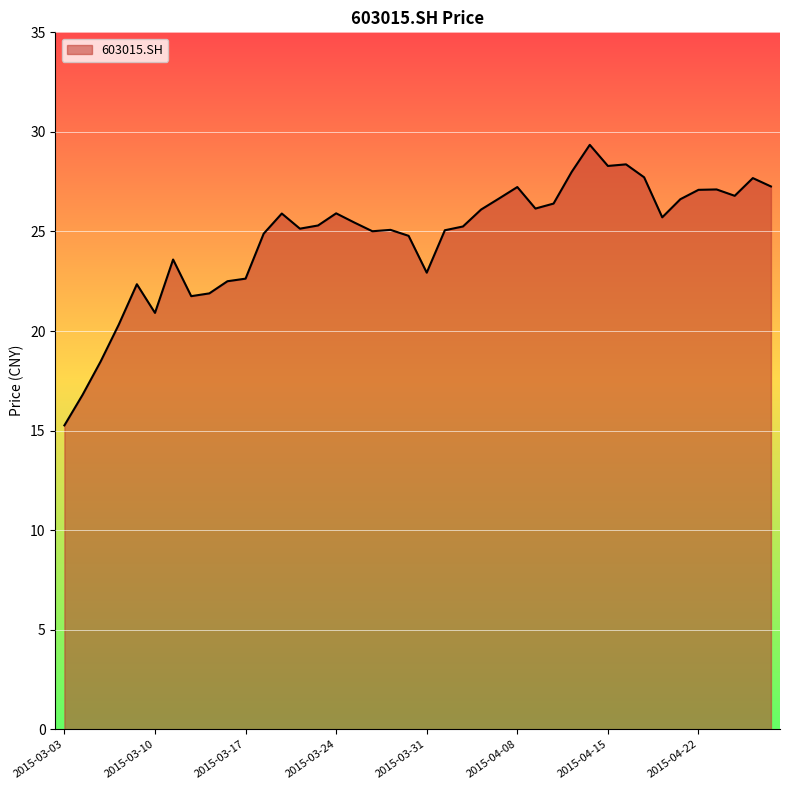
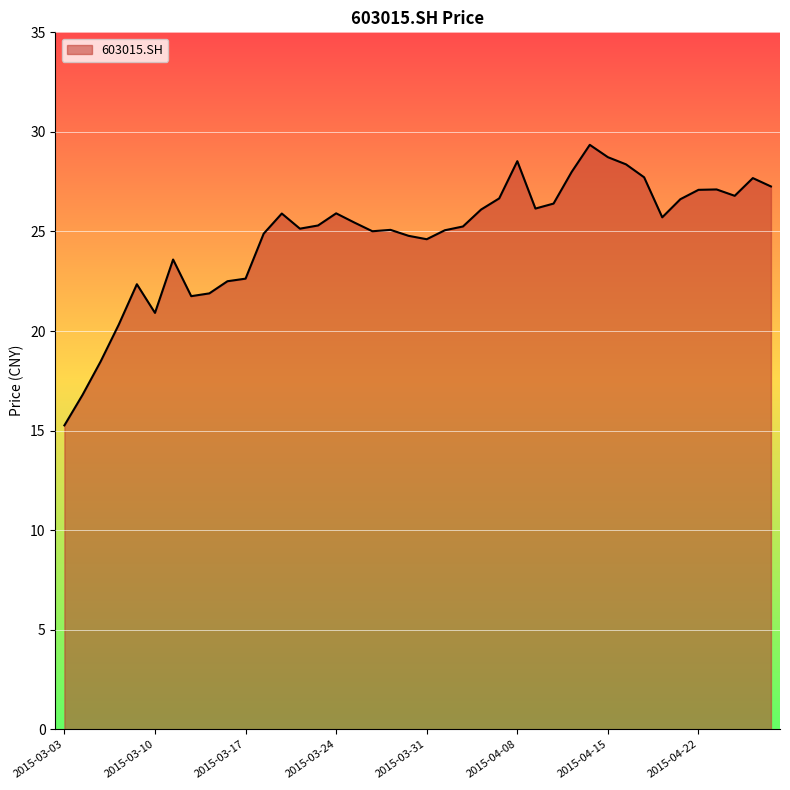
2015-03-31: 22.9 -> 24.6
2015-04-08: 27.2 -> 28.5
2015-04-15: 28.3 -> 28.7
